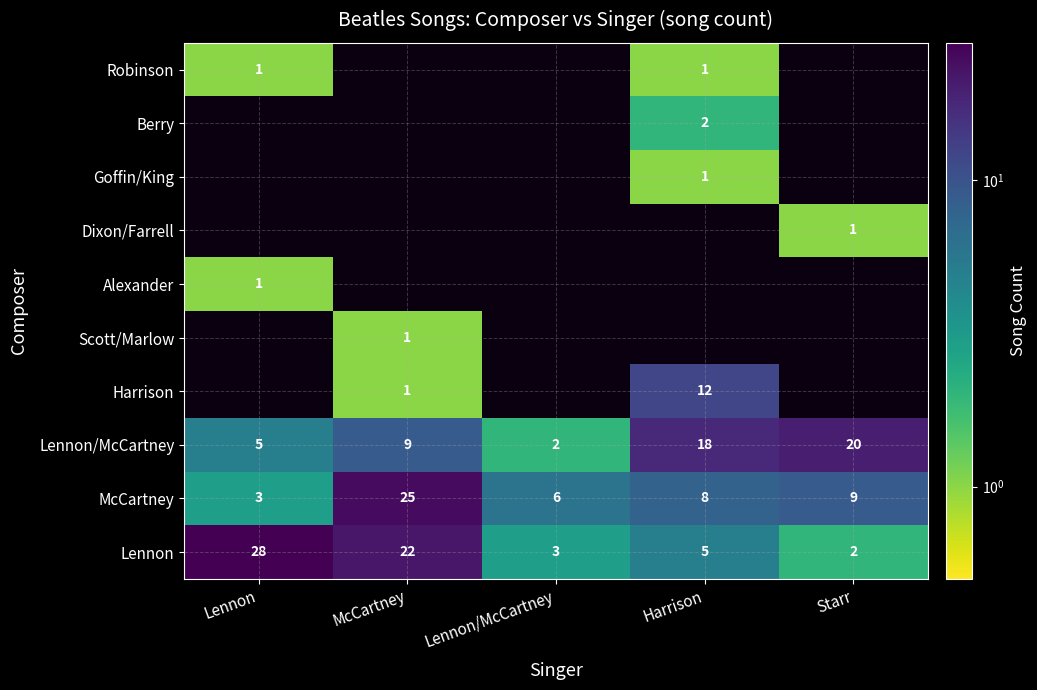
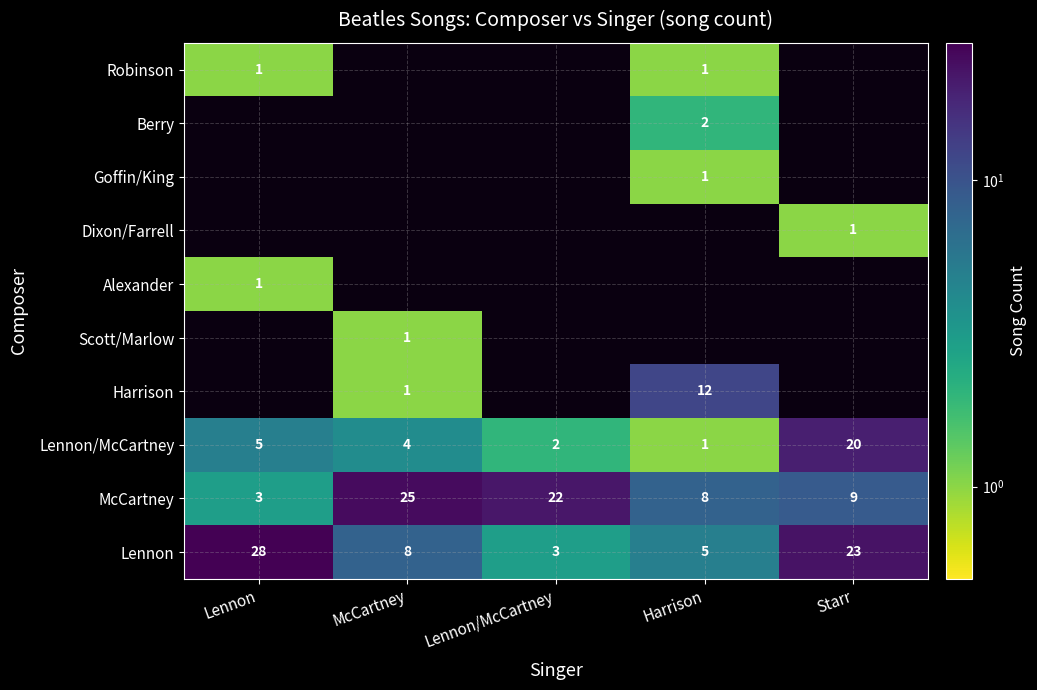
Lennon/McCartney, McCartney: 9 -> 4
Lennon/McCartney, Harrison: 18 -> 1
McCartney, Lennon/McCartney: 6 -> 22
Lennon, McCartney: 22 -> 8
Lennon, Starr: 2 -> 23
